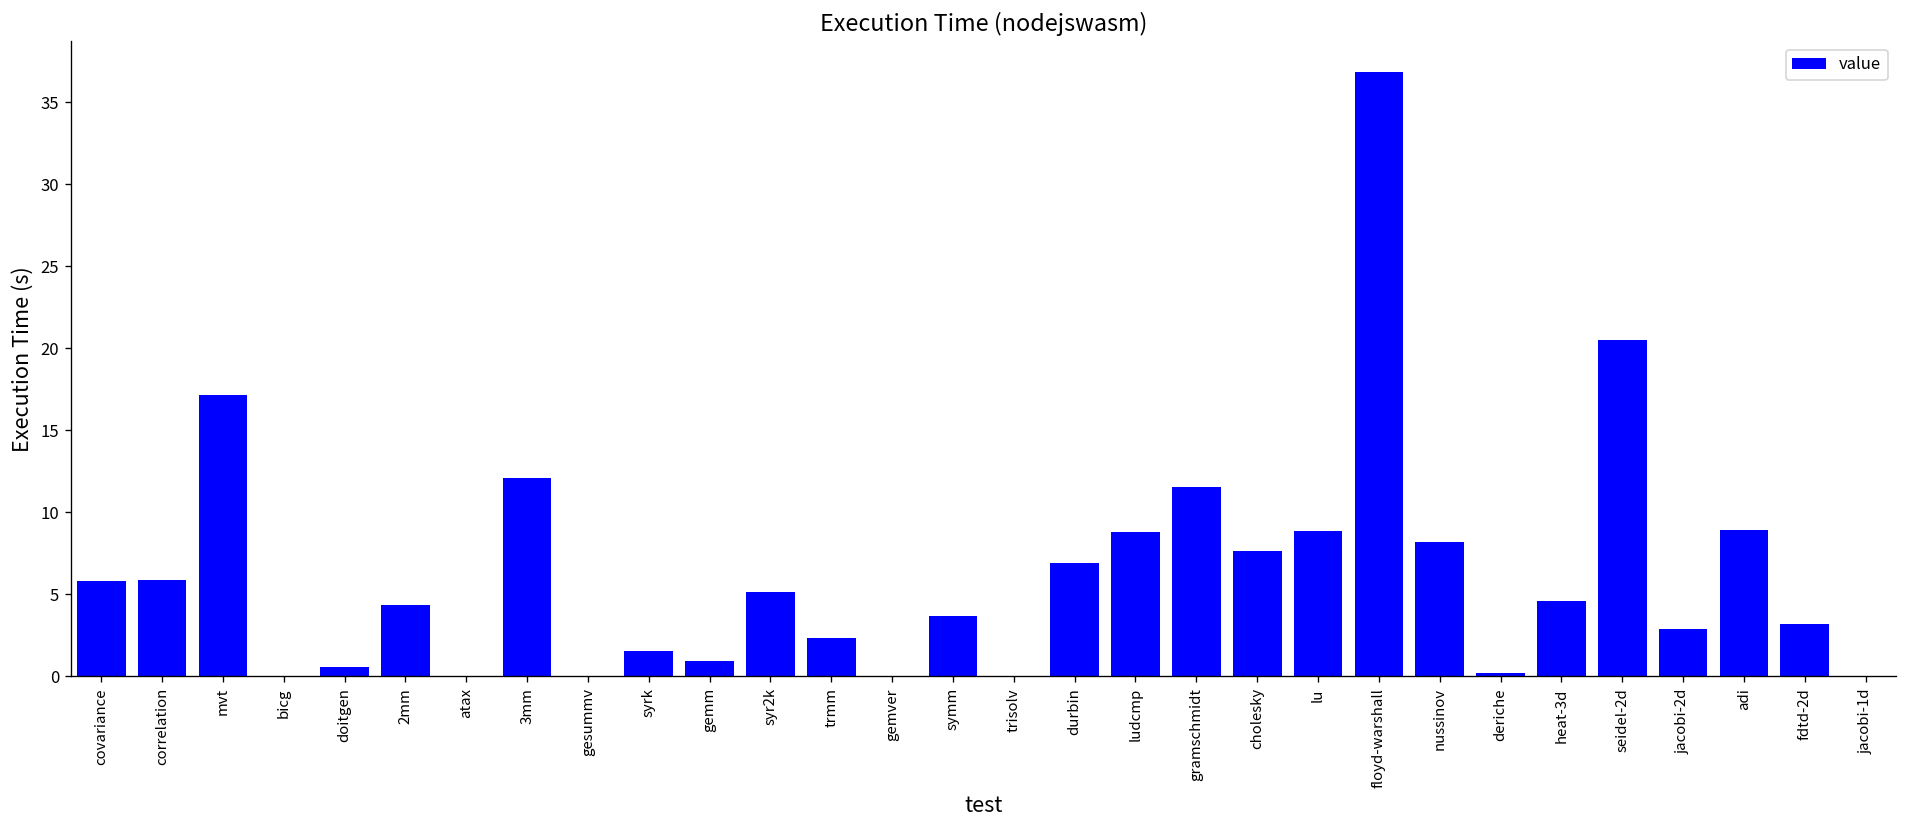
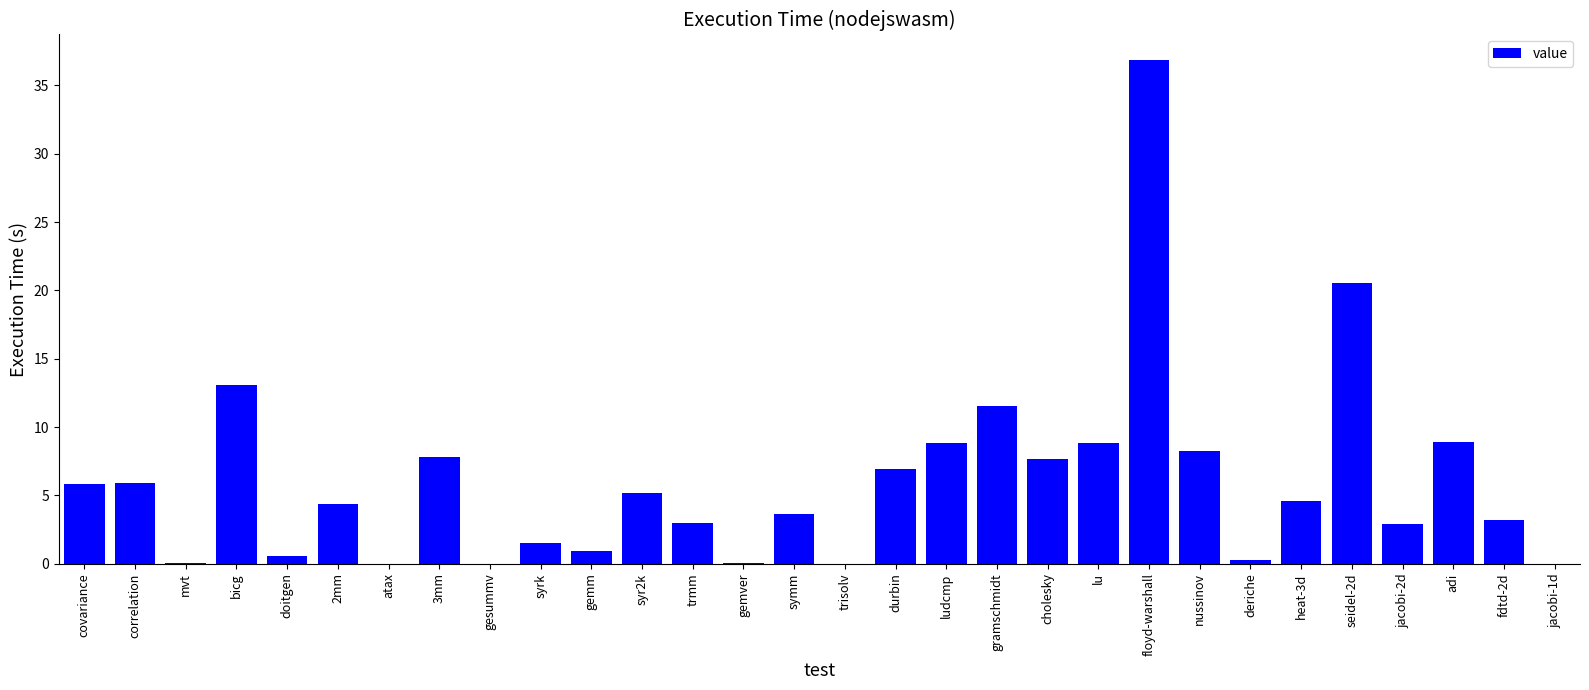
mvt: 17.1 -> 0.0
bicg: 0.0 -> 13.1
3mm: 12.1 -> 7.8
trmm: 2.3 -> 3.0
